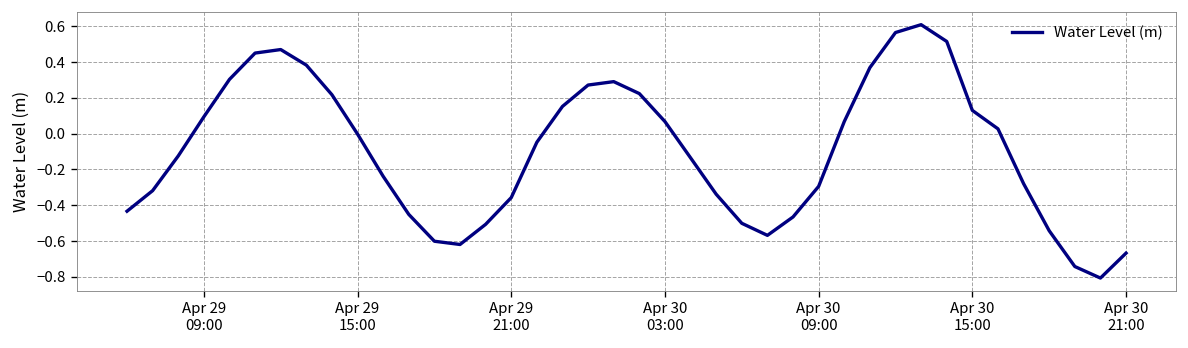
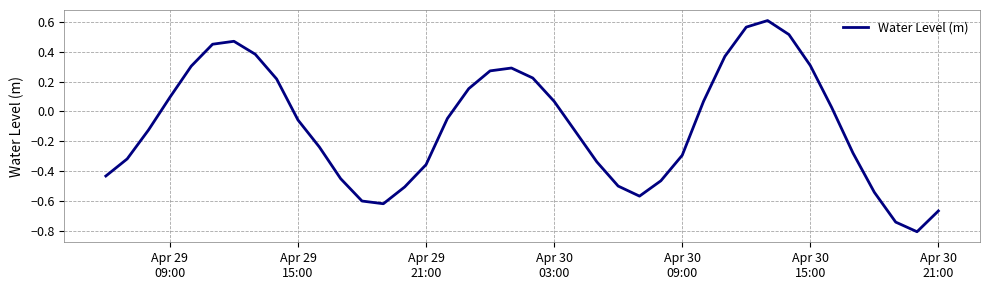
Apr 29 15:00: 0.00 -> -0.06
Apr 30 15:00: 0.13 -> 0.31
